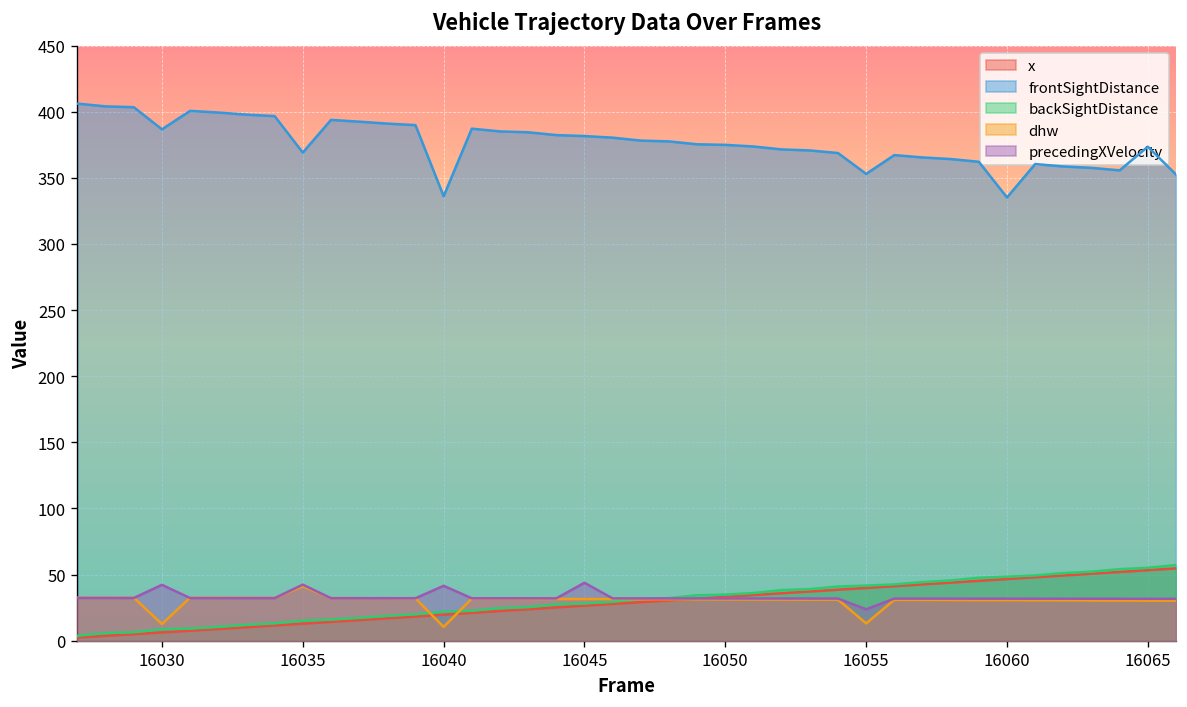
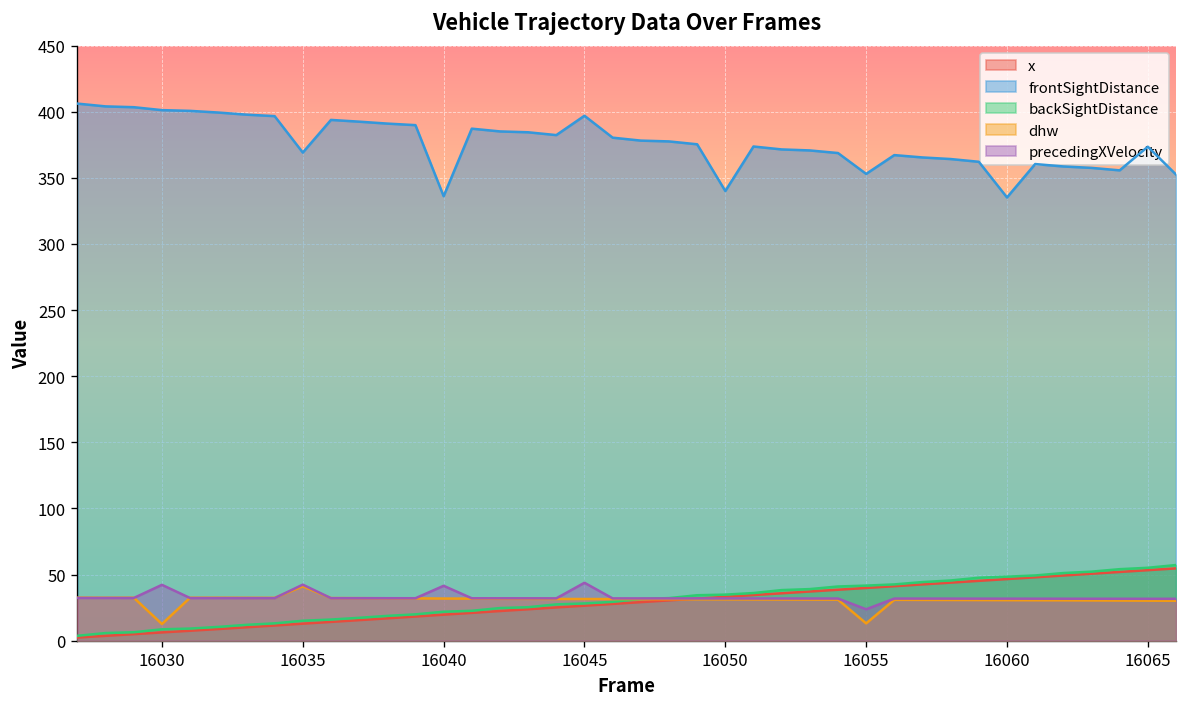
frontSightDistance, 16030: 387 -> 401
dhw, 16040: 10 -> 32
frontSightDistance, 16045: 382 -> 397
frontSightDistance, 16050: 375 -> 340
